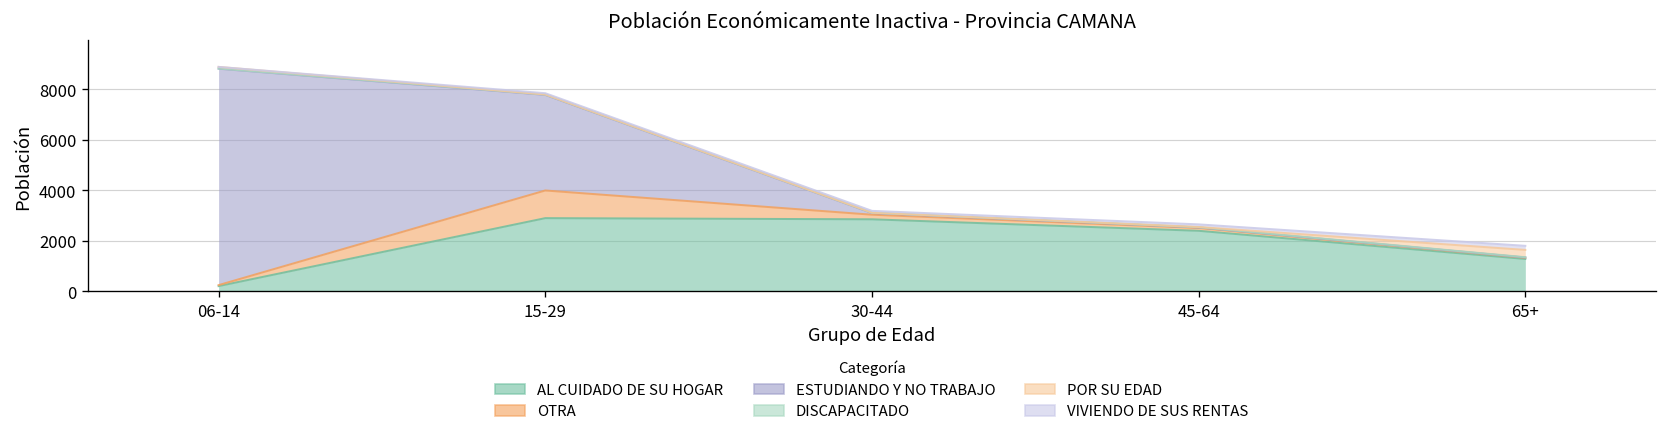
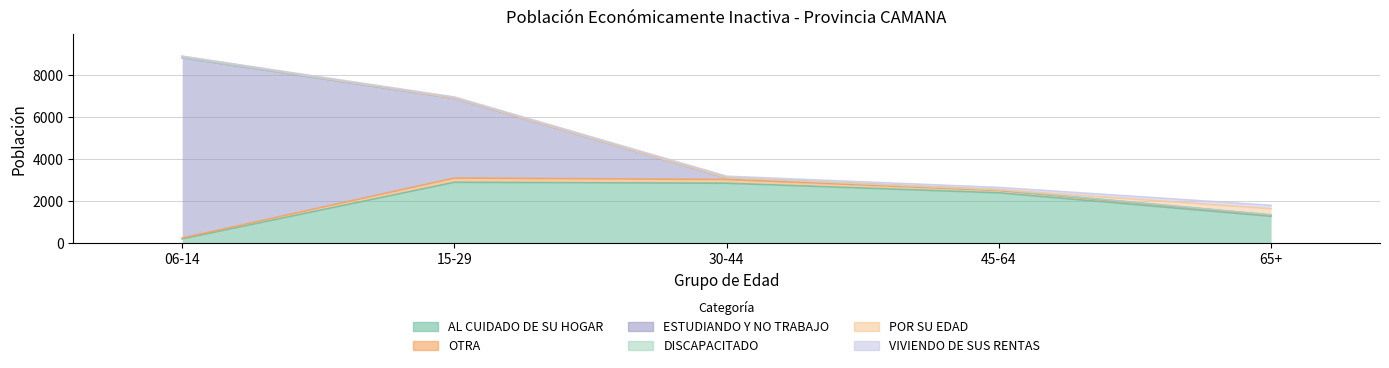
OTRA, 15-29: 1100 -> 200
